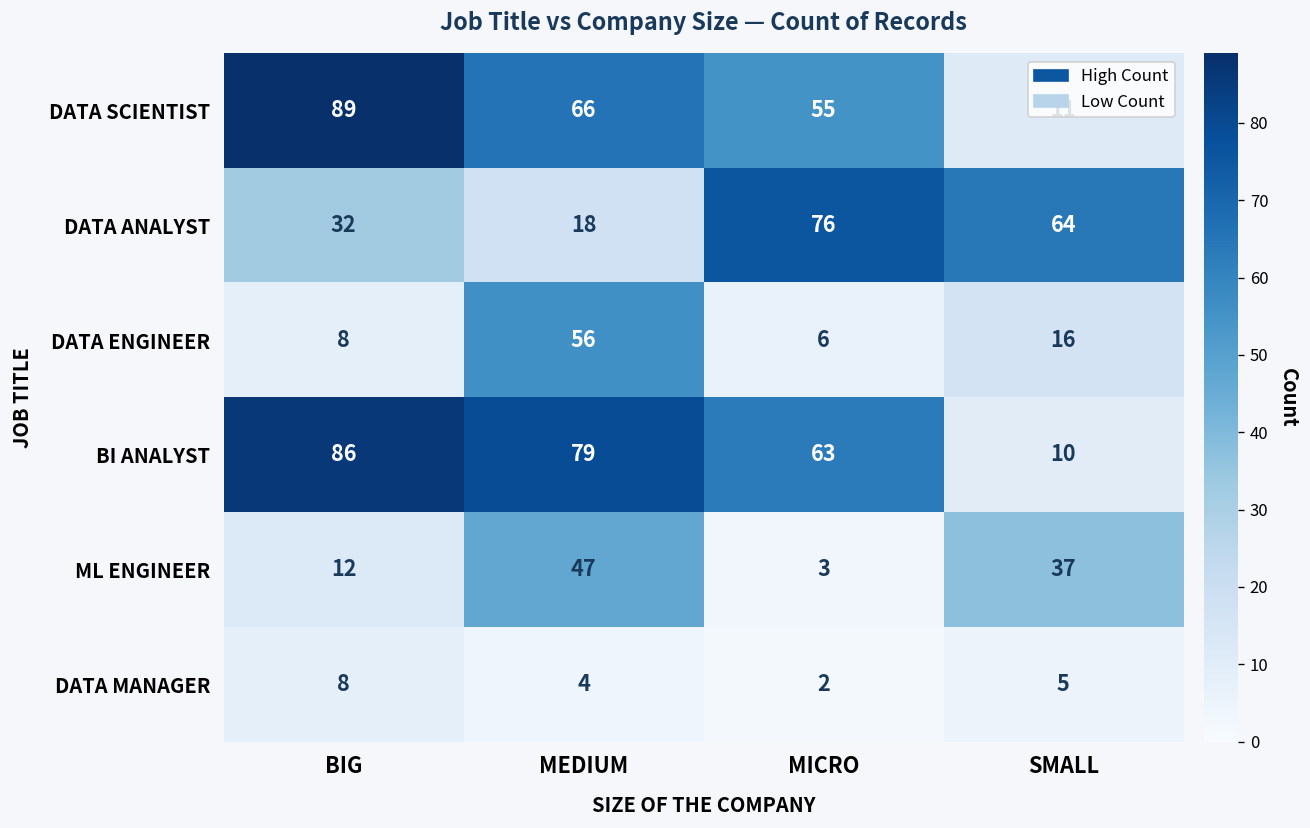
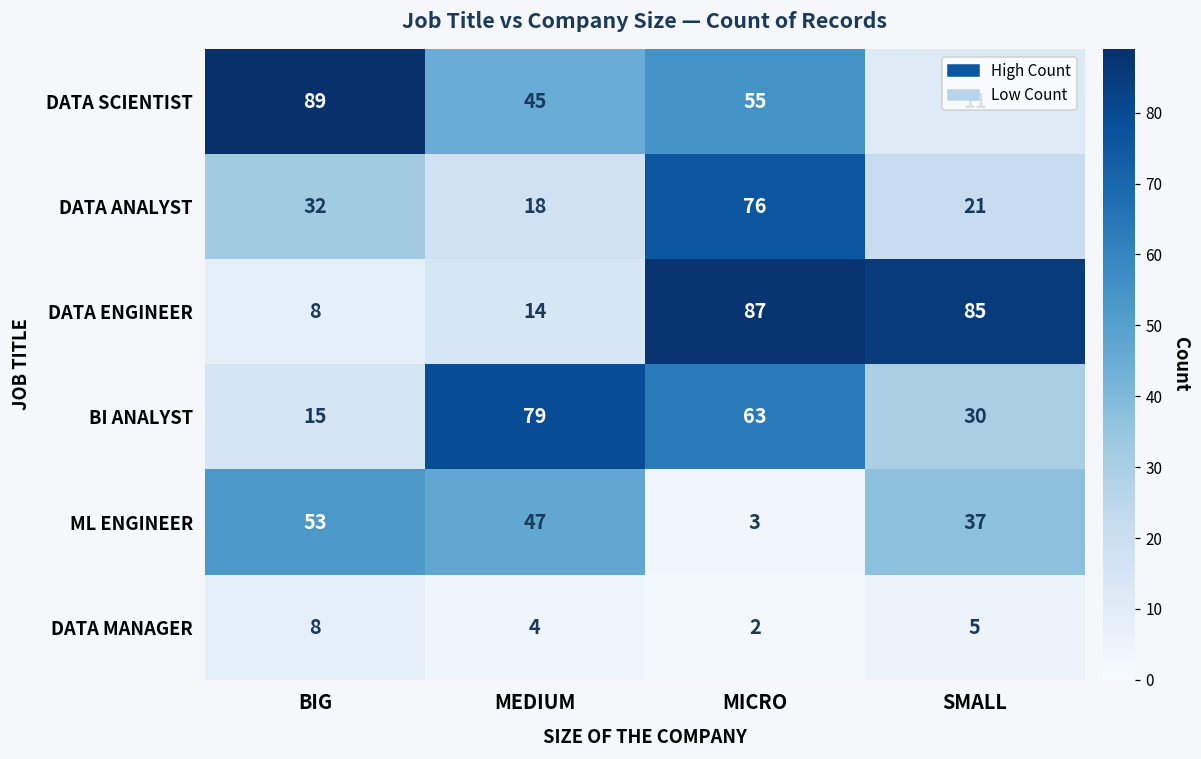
DATA SCIENTIST, MEDIUM: 66 -> 45
DATA ANALYST, SMALL: 64 -> 21
DATA ENGINEER, MEDIUM: 56 -> 14
DATA ENGINEER, MICRO: 6 -> 87
DATA ENGINEER, SMALL: 16 -> 85
BI ANALYST, BIG: 86 -> 15
BI ANALYST, SMALL: 10 -> 30
ML ENGINEER, BIG: 12 -> 53
